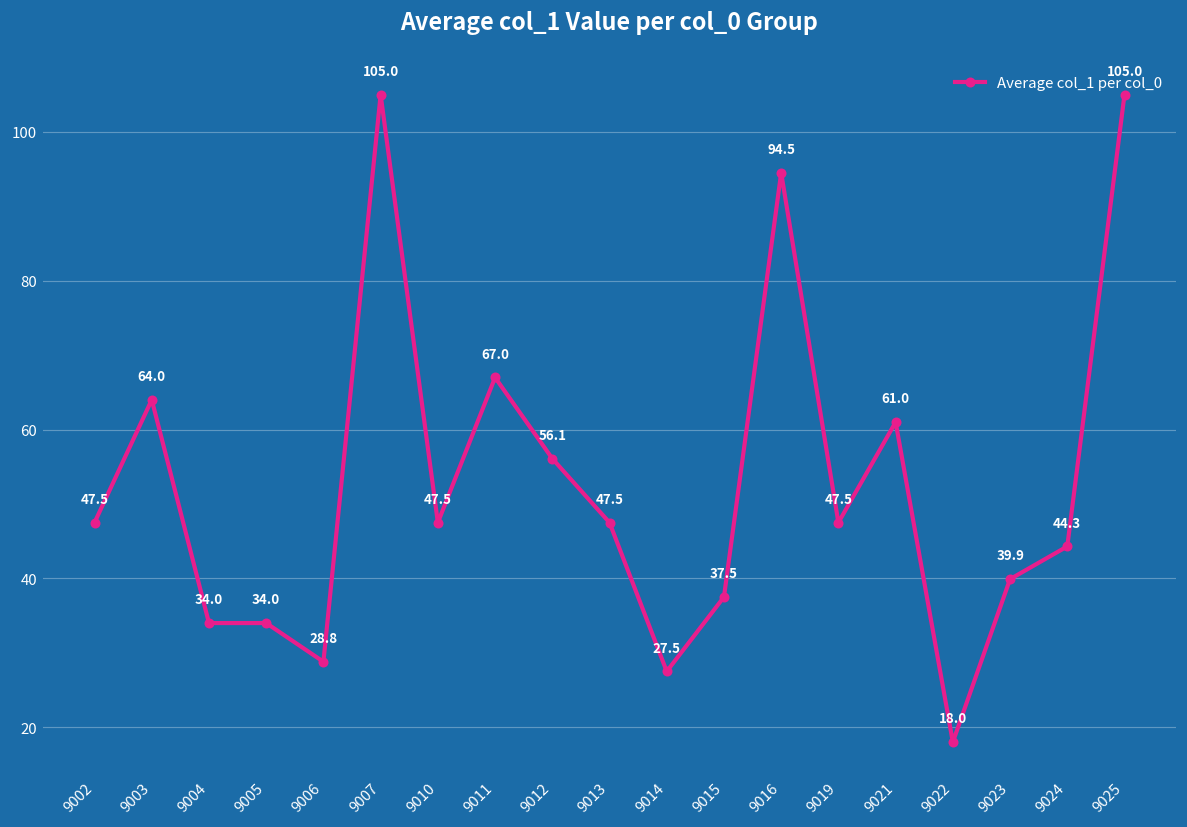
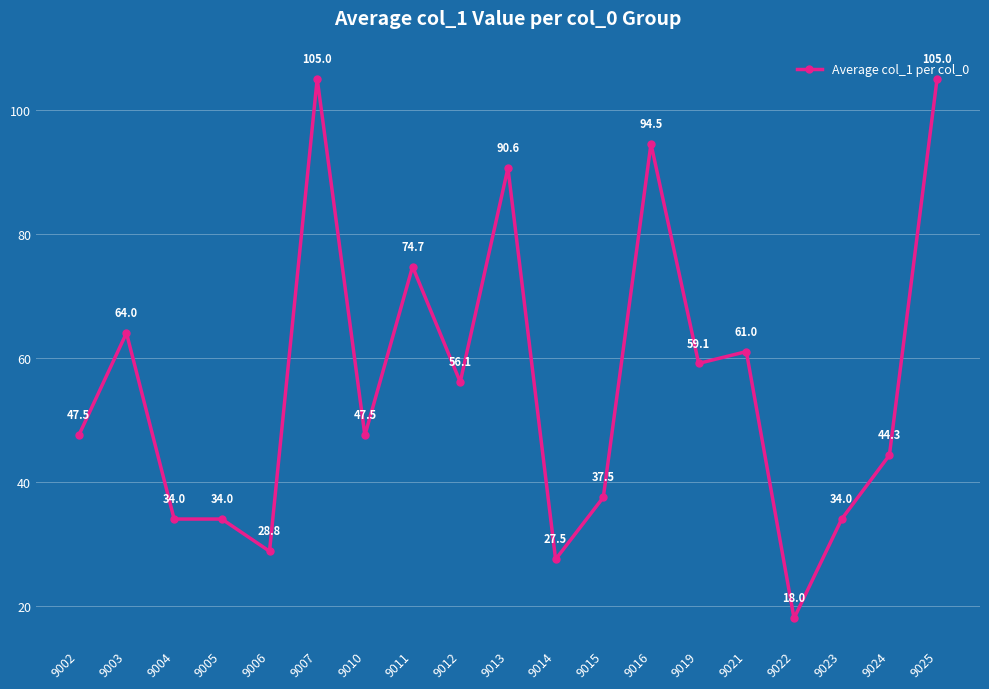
9011: 67.0 -> 74.7
9013: 47.5 -> 90.6
9019: 47.5 -> 59.1
9023: 39.9 -> 34.0
